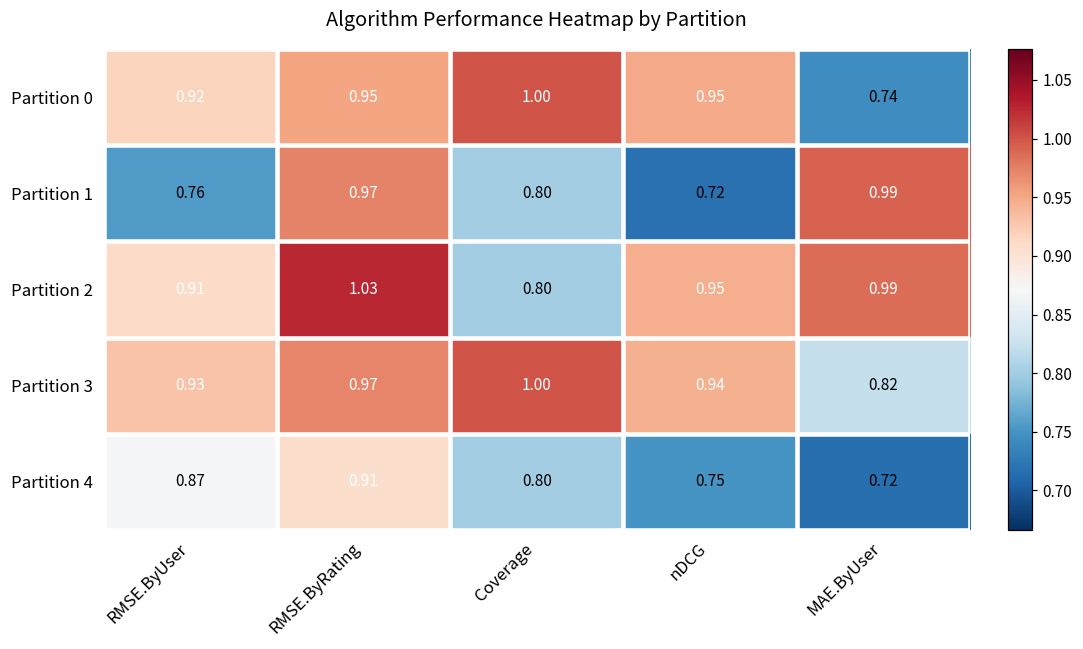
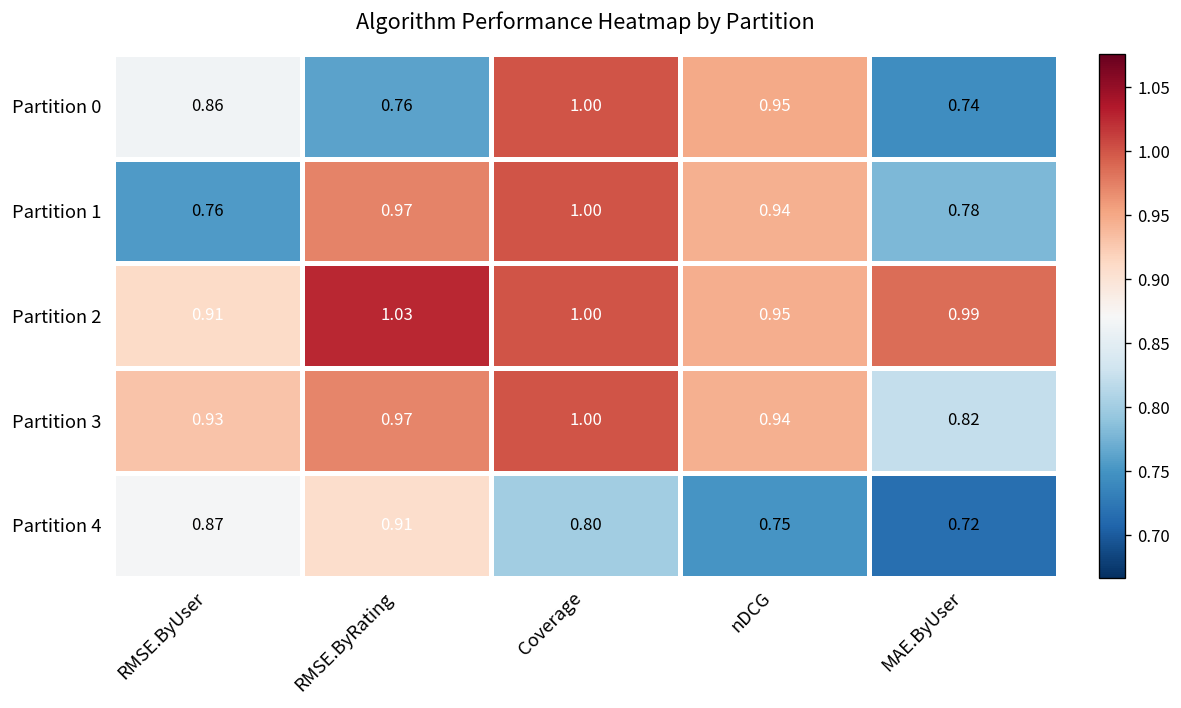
Partition 0, RMSE.ByUser: 0.92 -> 0.86
Partition 0, RMSE.ByRating: 0.95 -> 0.76
Partition 1, Coverage: 0.80 -> 1.00
Partition 1, nDCG: 0.72 -> 0.94
Partition 1, MAE.ByUser: 0.99 -> 0.78
Partition 2, Coverage: 0.80 -> 1.00
